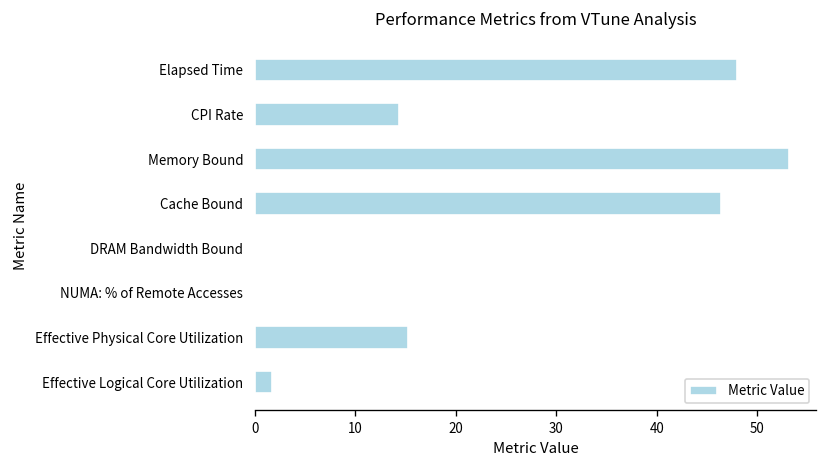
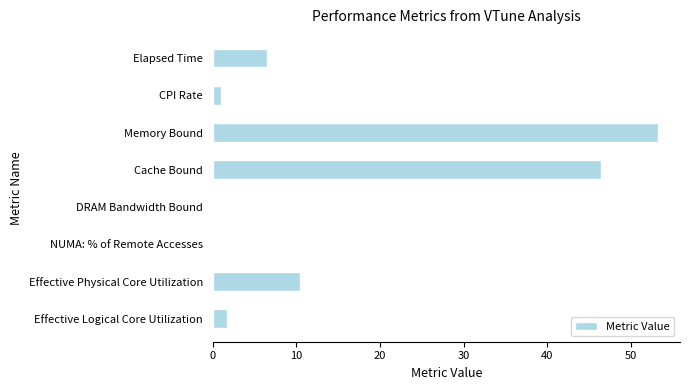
Elapsed Time: 48 -> 6
CPI Rate: 14 -> 1
Effective Physical Core Utilization: 15 -> 11
